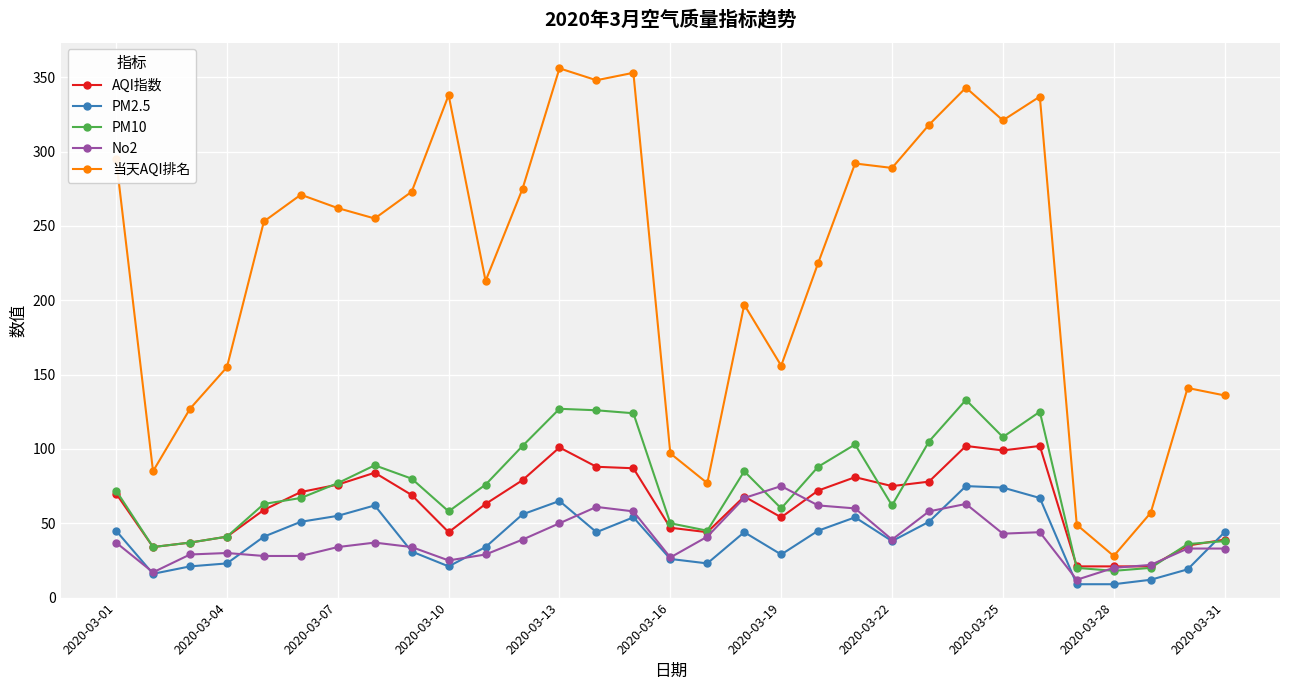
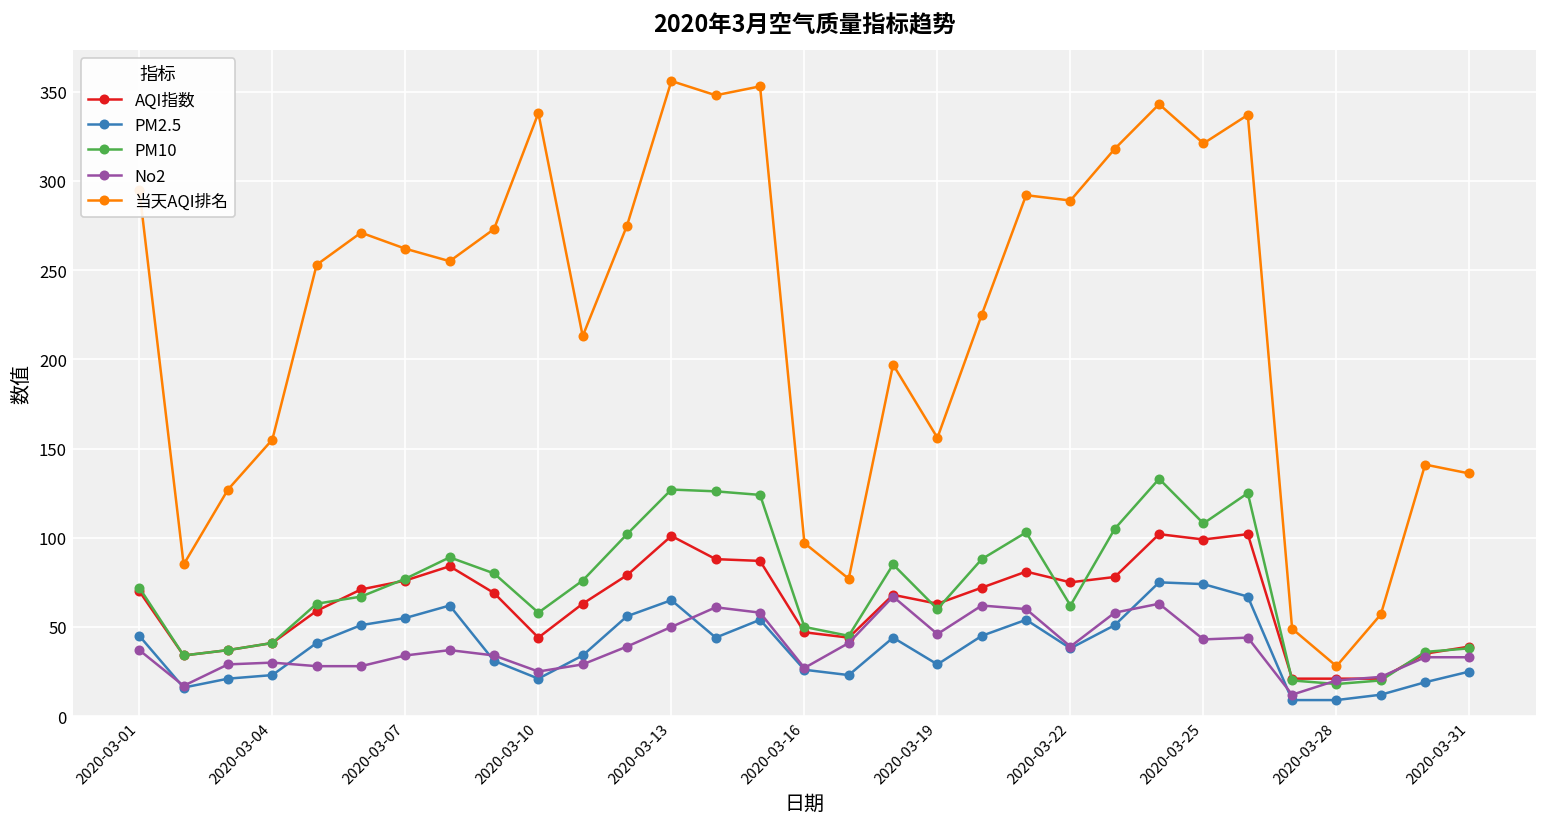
AQI指数, 2020-03-19: 54 -> 63
No2, 2020-03-19: 75 -> 46
PM2.5, 2020-03-31: 44 -> 25
